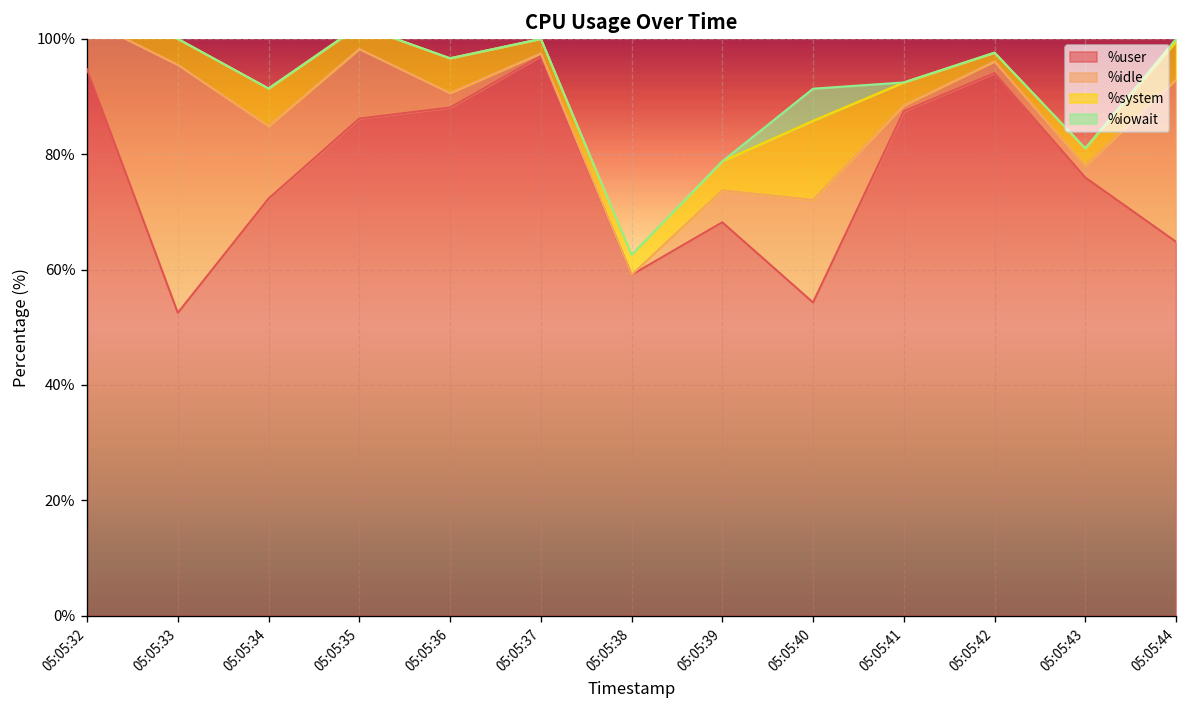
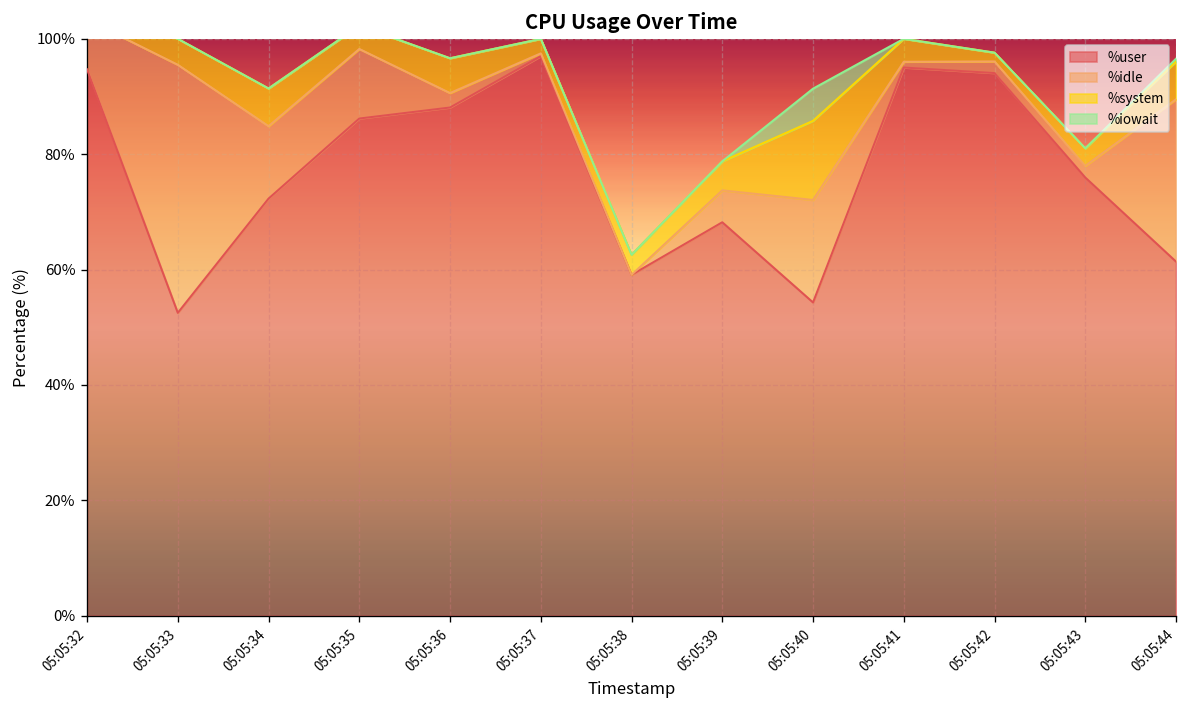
%user, 05:05:41: 87% -> 95%
%user, 05:05:44: 65% -> 61%
